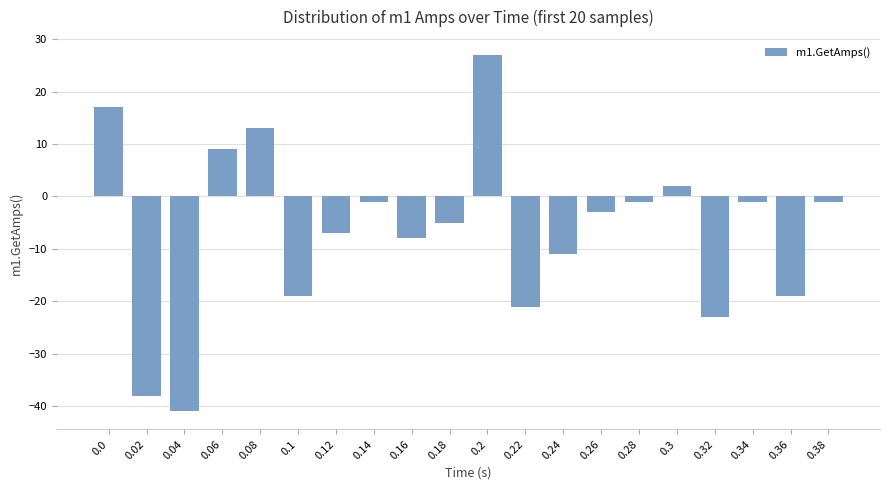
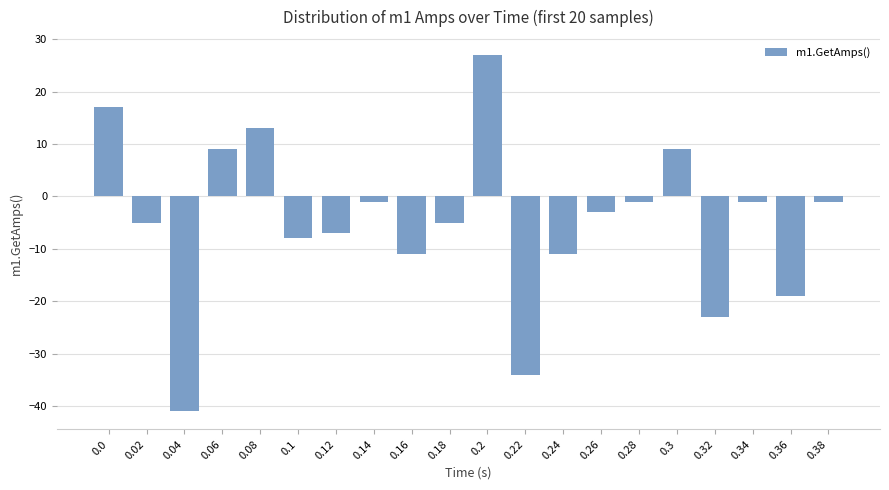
0.02: -38 -> -5
0.1: -19 -> -8
0.16: -8 -> -11
0.22: -21 -> -34
0.3: 2 -> 9
